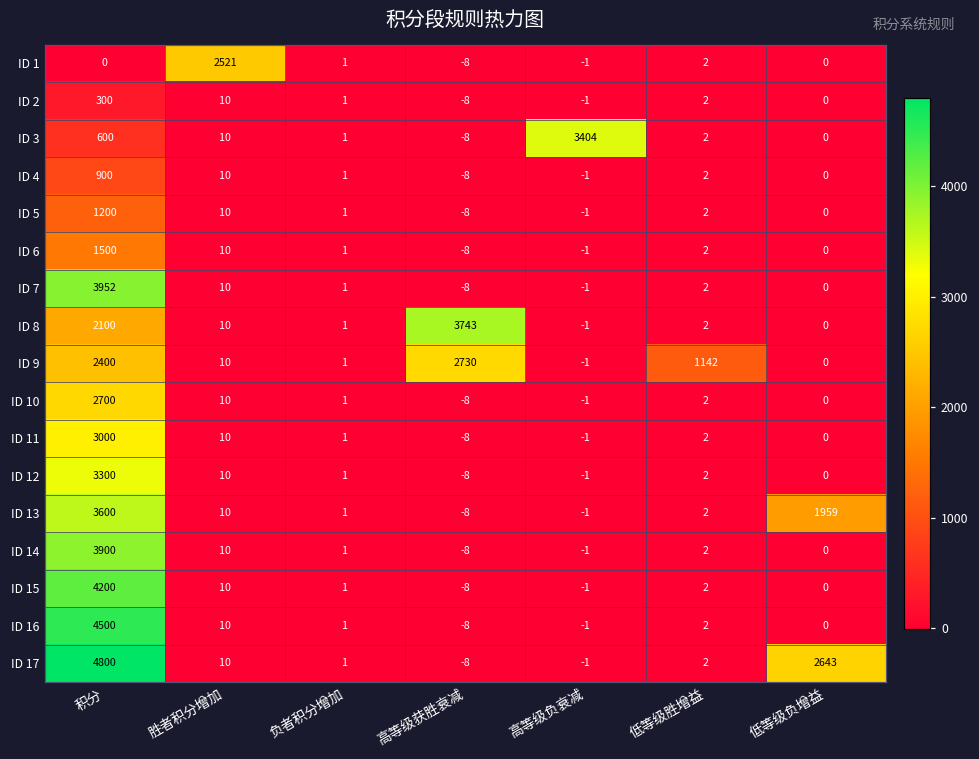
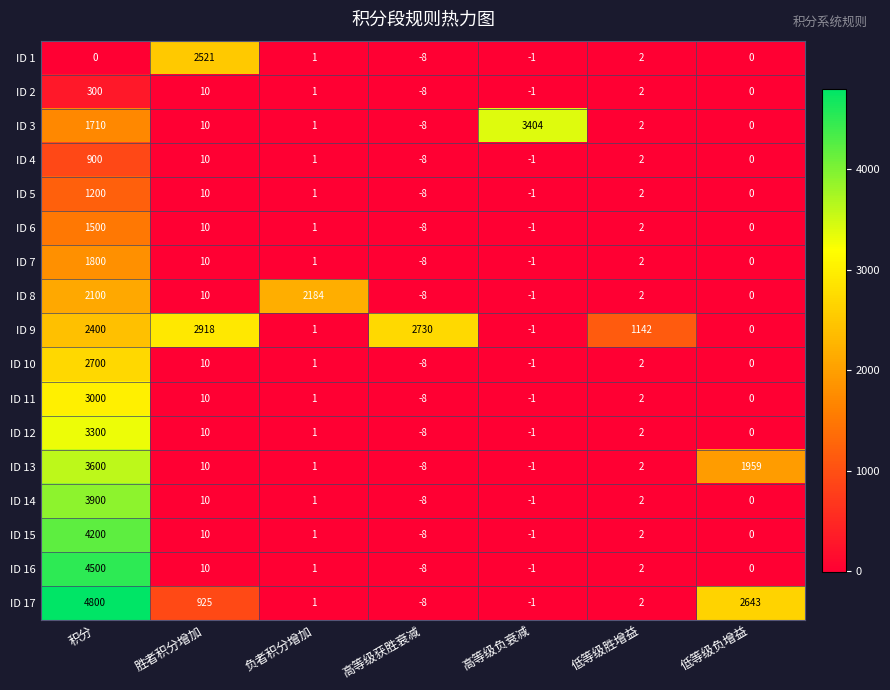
ID 3, 积分: 600 -> 1710
ID 7, 积分: 3952 -> 1800
ID 8, 负者积分增加: 1 -> 2184
ID 8, 高等级获胜衰减: 3743 -> -8
ID 9, 胜者积分增加: 10 -> 2918
ID 17, 胜者积分增加: 10 -> 925
